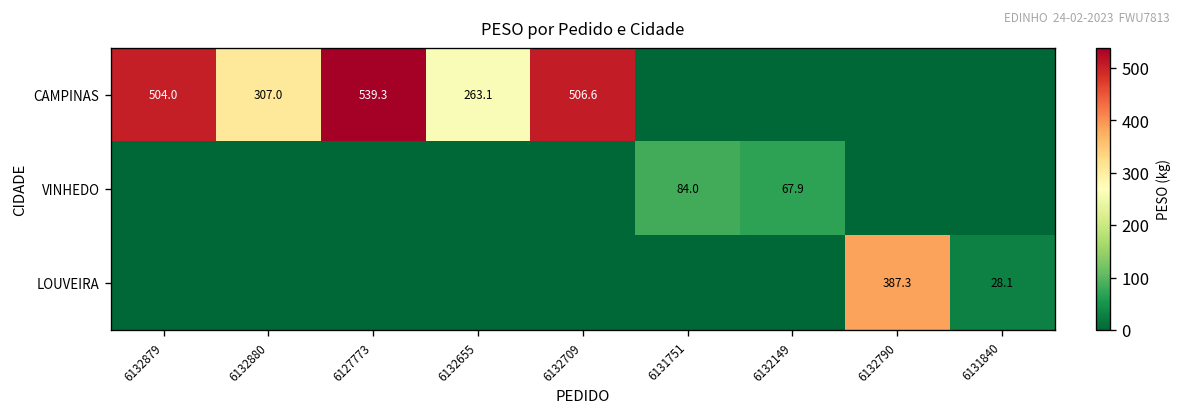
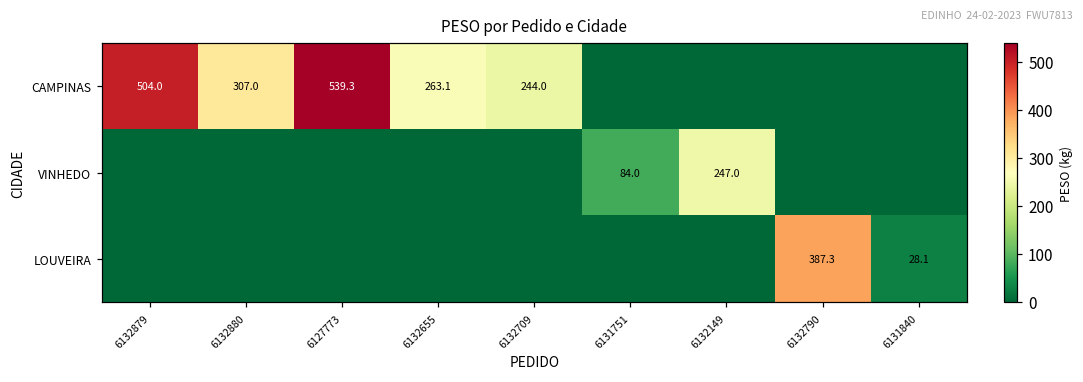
CAMPINAS, 6132709: 506.6 -> 244.0
VINHEDO, 6132149: 67.9 -> 247.0
